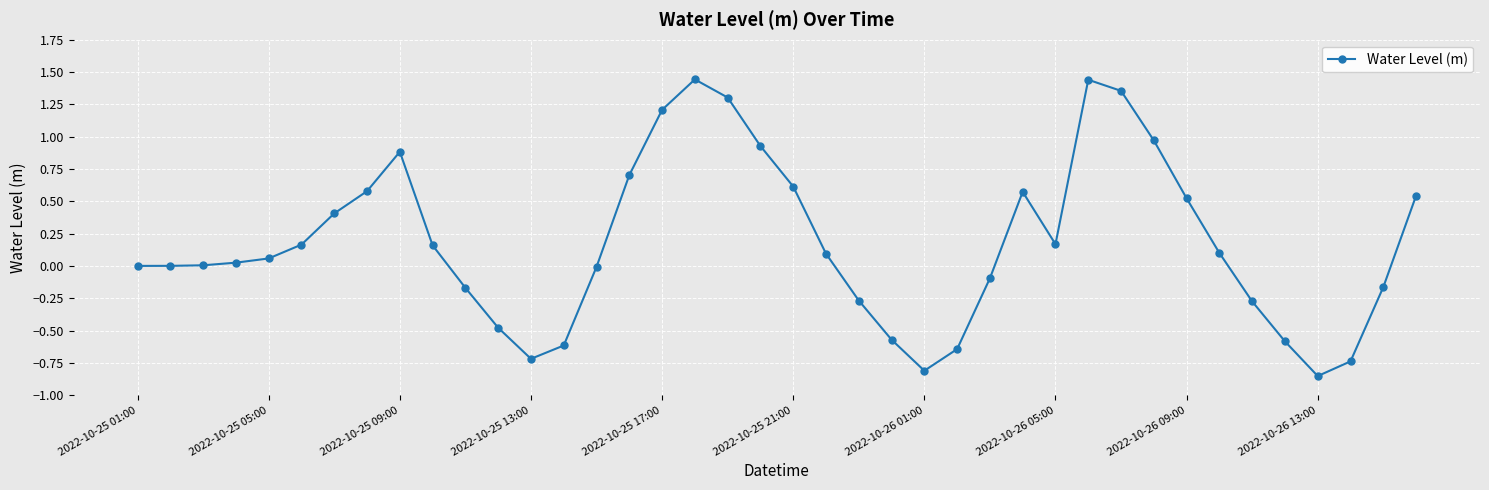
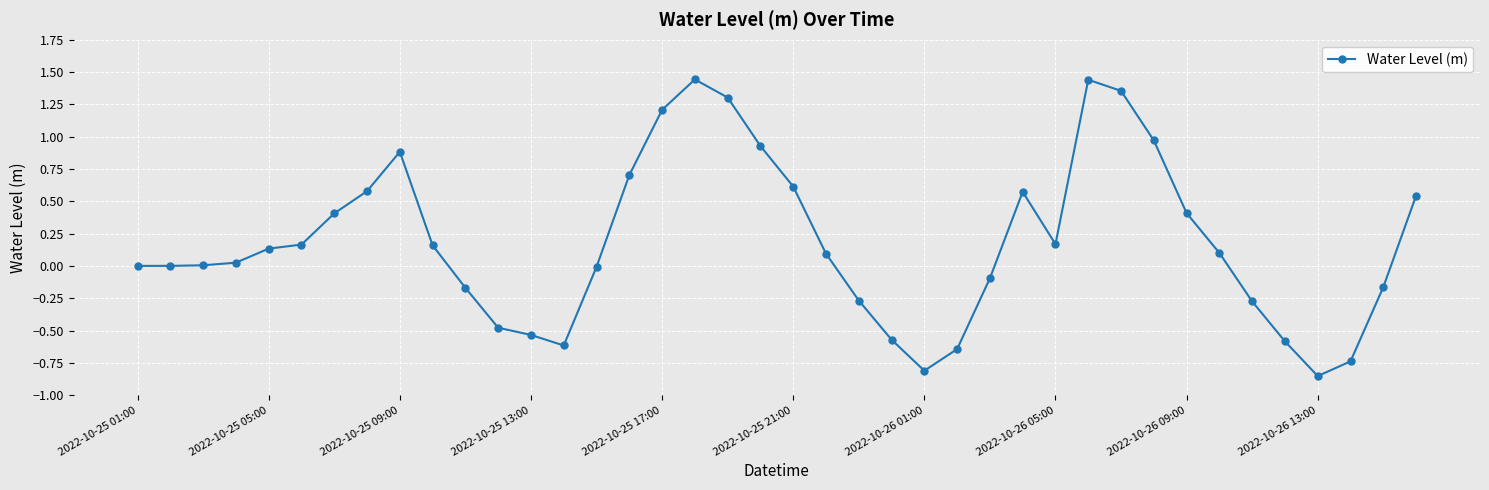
2022-10-25 05:00: 0.06 -> 0.13
2022-10-25 13:00: -0.72 -> -0.53
2022-10-26 09:00: 0.52 -> 0.41
